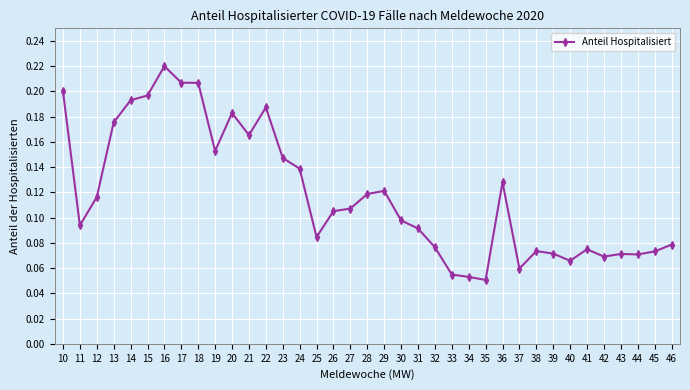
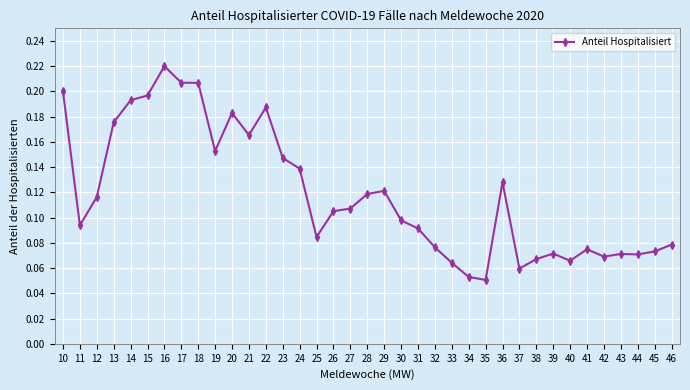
33: 0.055 -> 0.064
38: 0.074 -> 0.067
